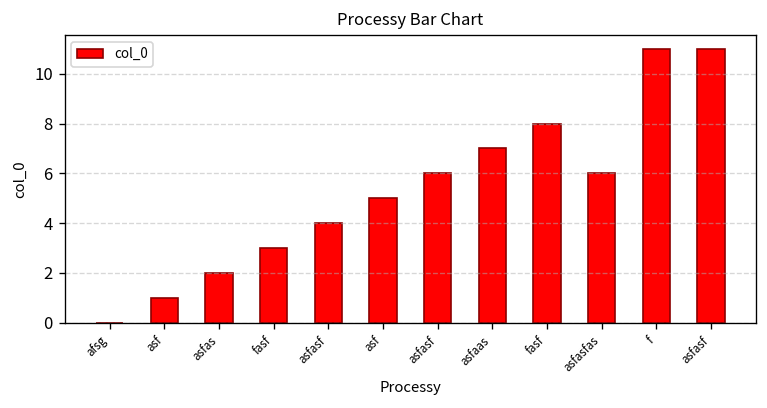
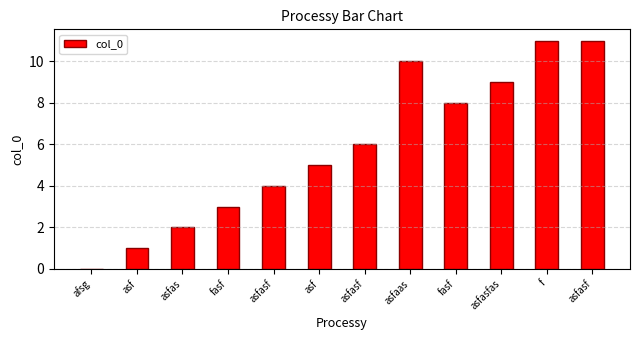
asfaas: 7 -> 10
asfasfas: 6 -> 9
